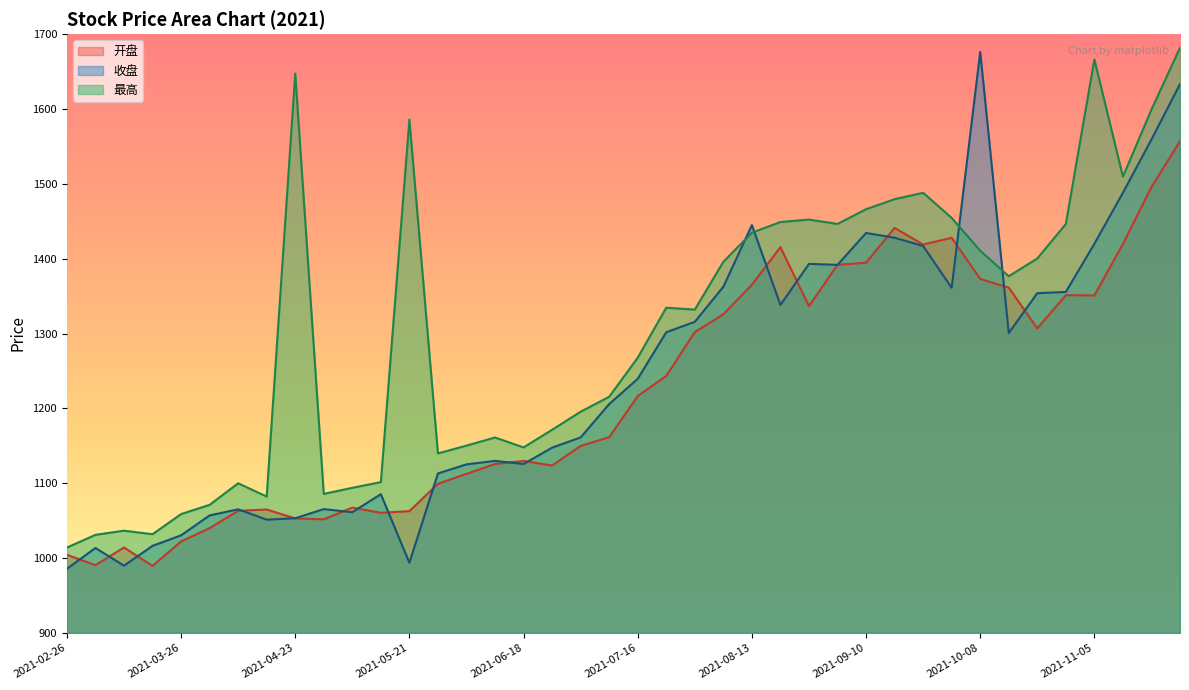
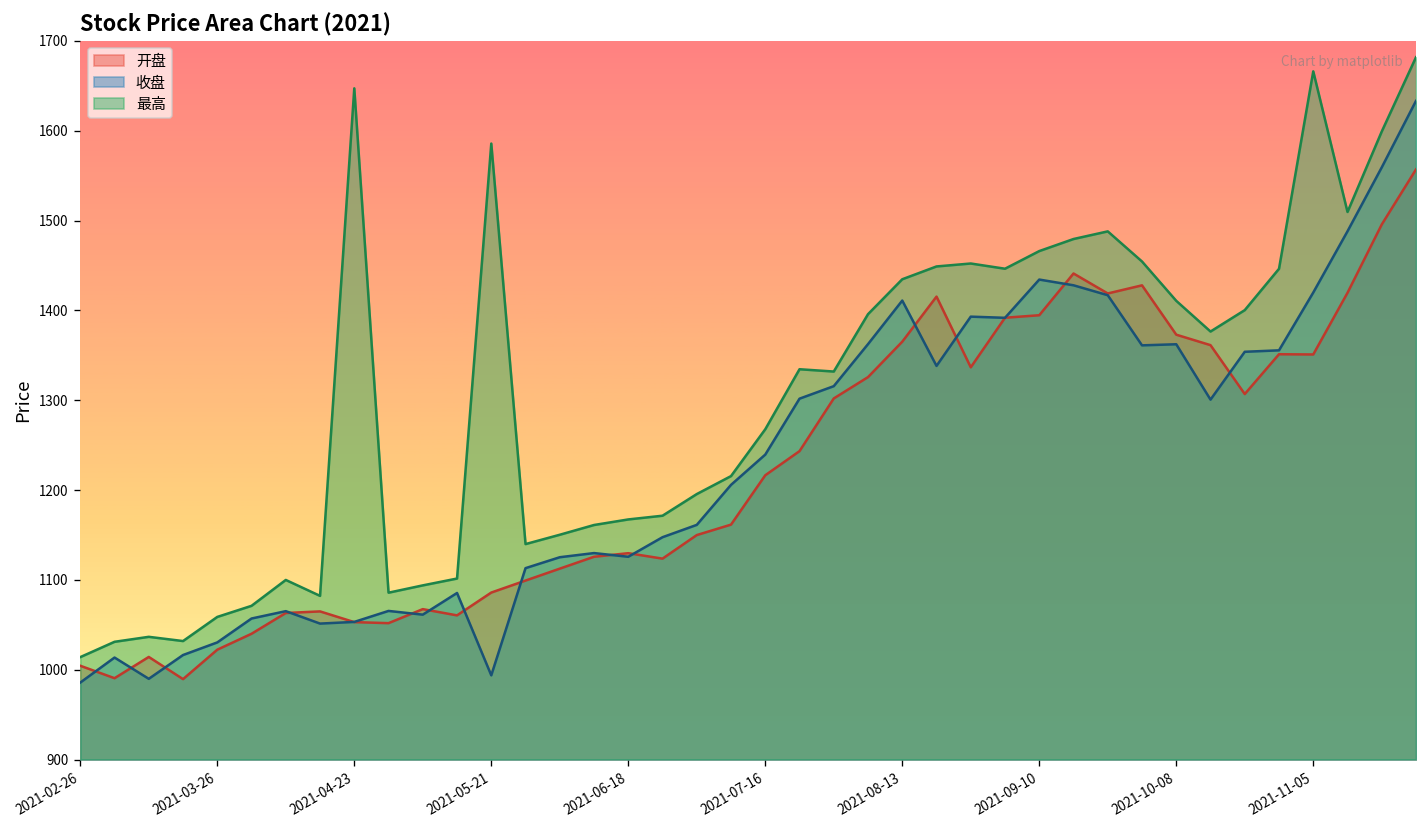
开盘, 2021-05-21: 1060 -> 1090
最高, 2021-06-18: 1150 -> 1170
收盘, 2021-08-13: 1440 -> 1410
收盘, 2021-10-08: 1680 -> 1360
